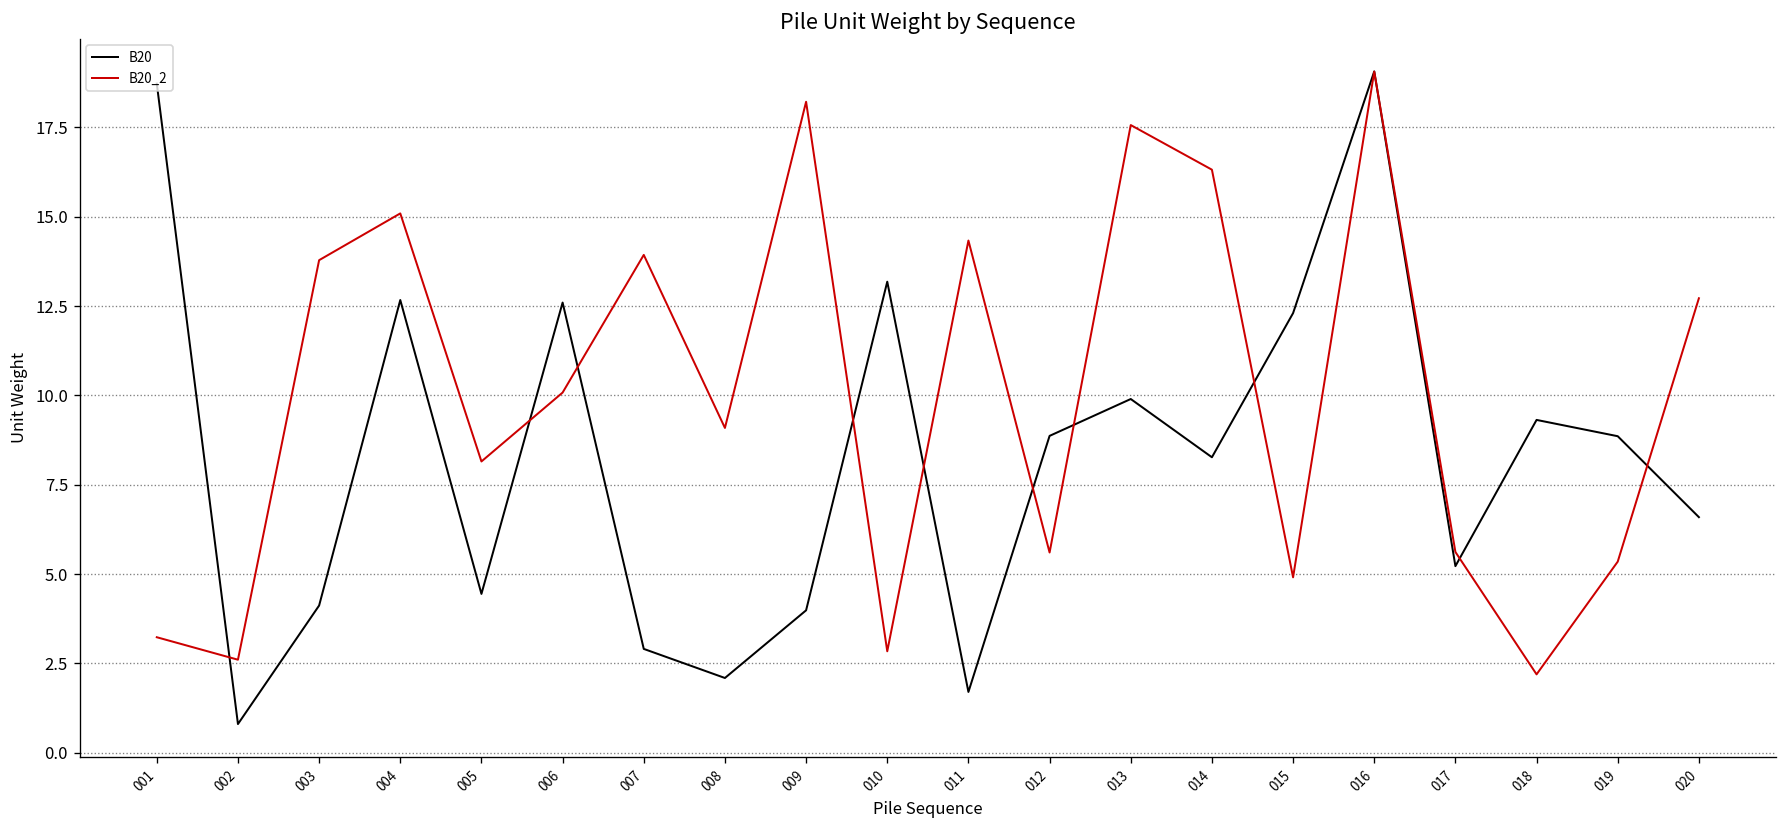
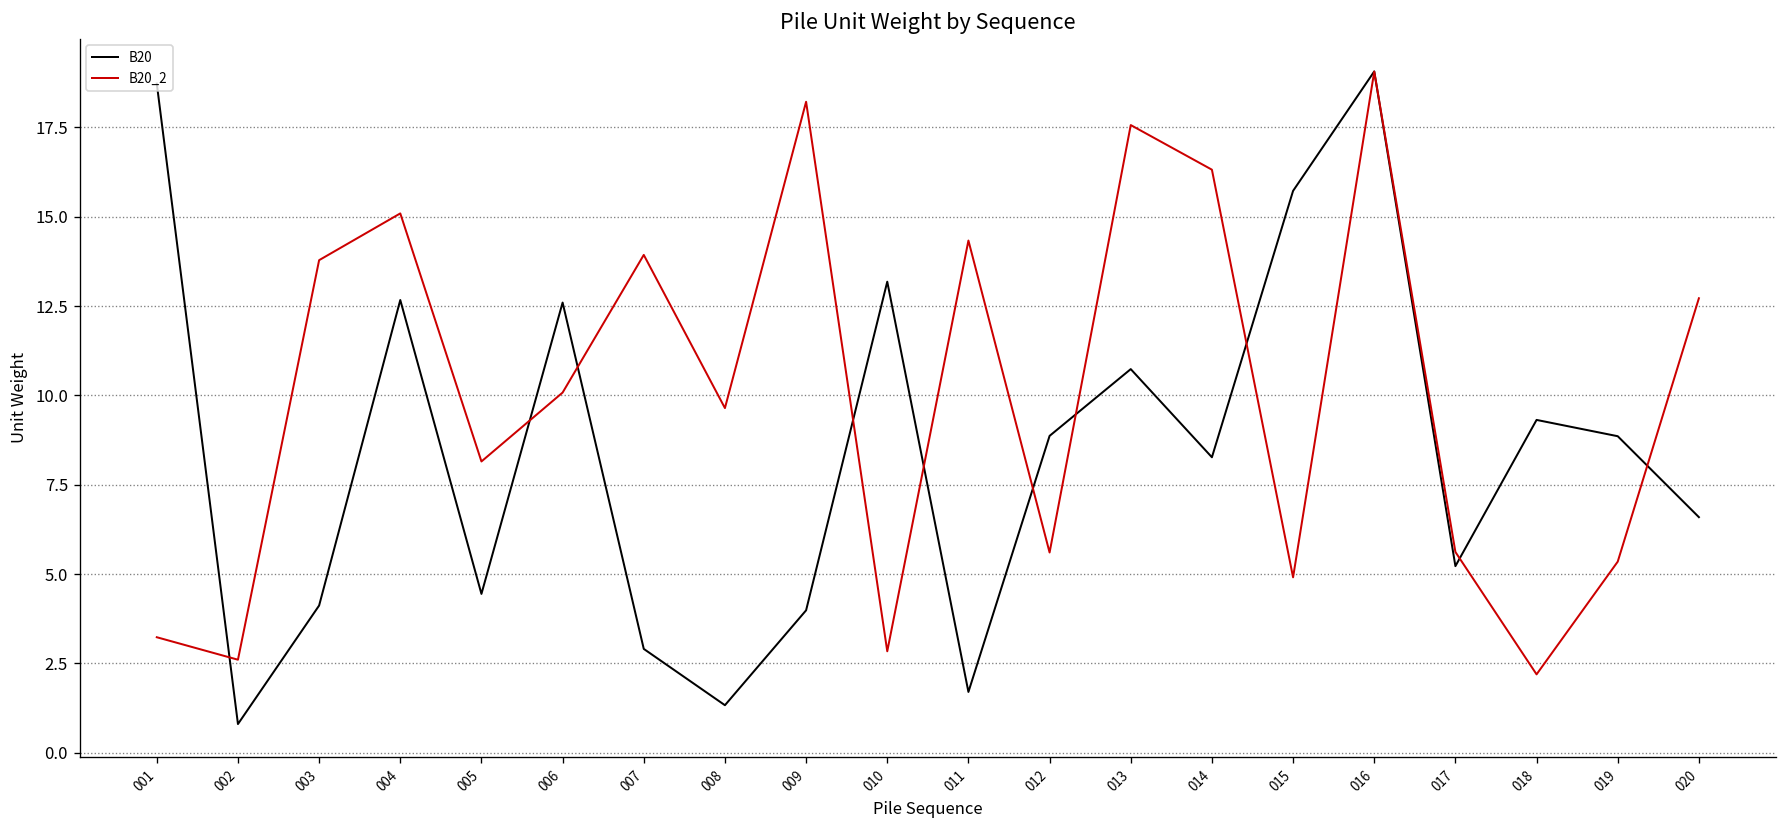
B20, 008: 2.1 -> 1.3
B20_2, 008: 9.1 -> 9.6
B20, 013: 9.9 -> 10.7
B20, 015: 12.3 -> 15.7
